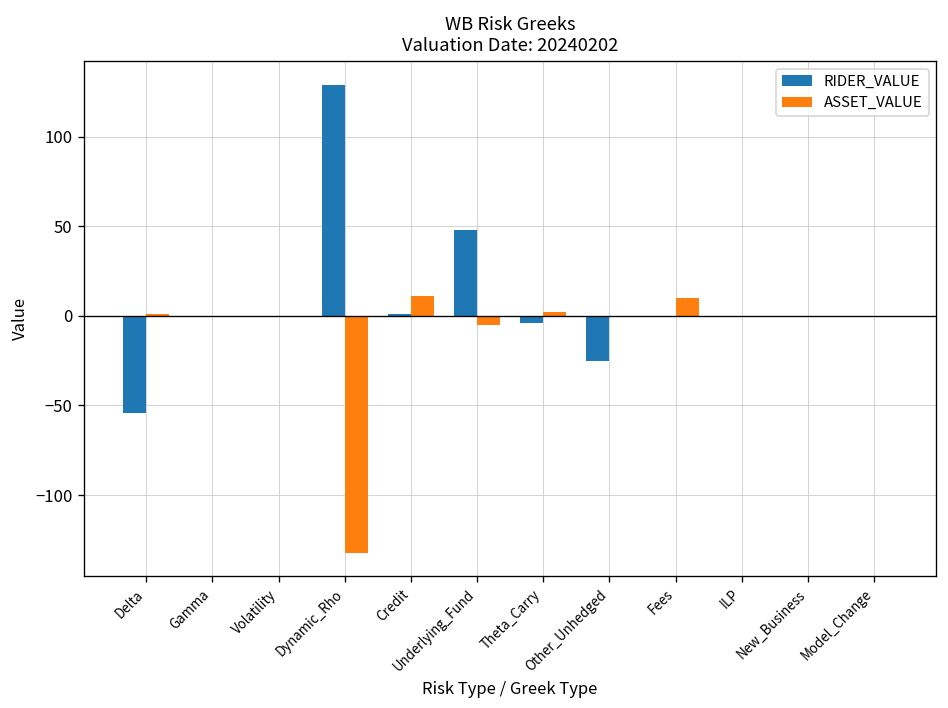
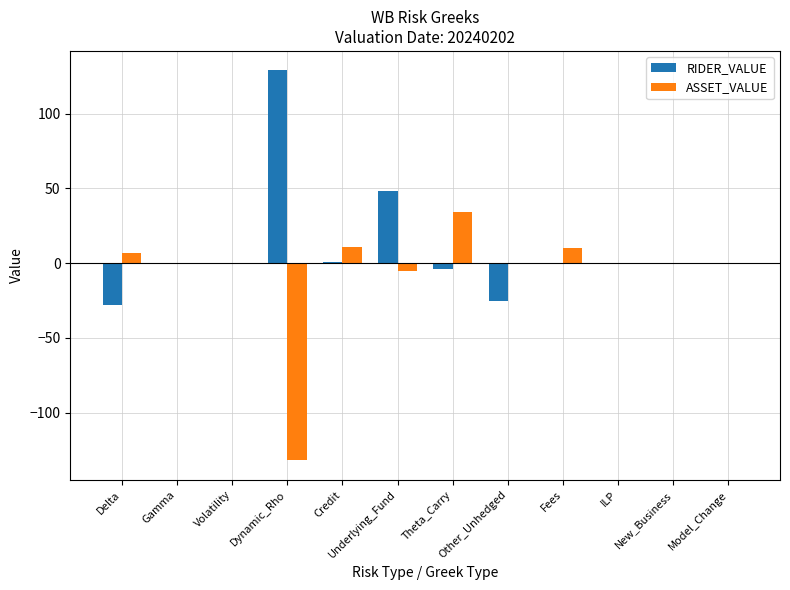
RIDER_VALUE, Delta: -54 -> -28
ASSET_VALUE, Delta: 1 -> 7
ASSET_VALUE, Theta_Carry: 2 -> 34
